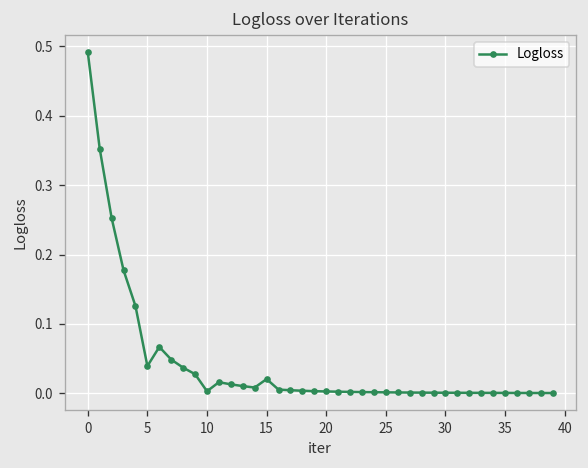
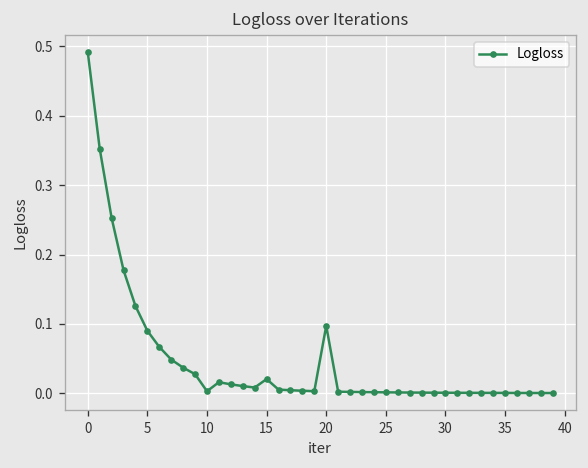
5: 0.04 -> 0.09
20: 0.00 -> 0.10
